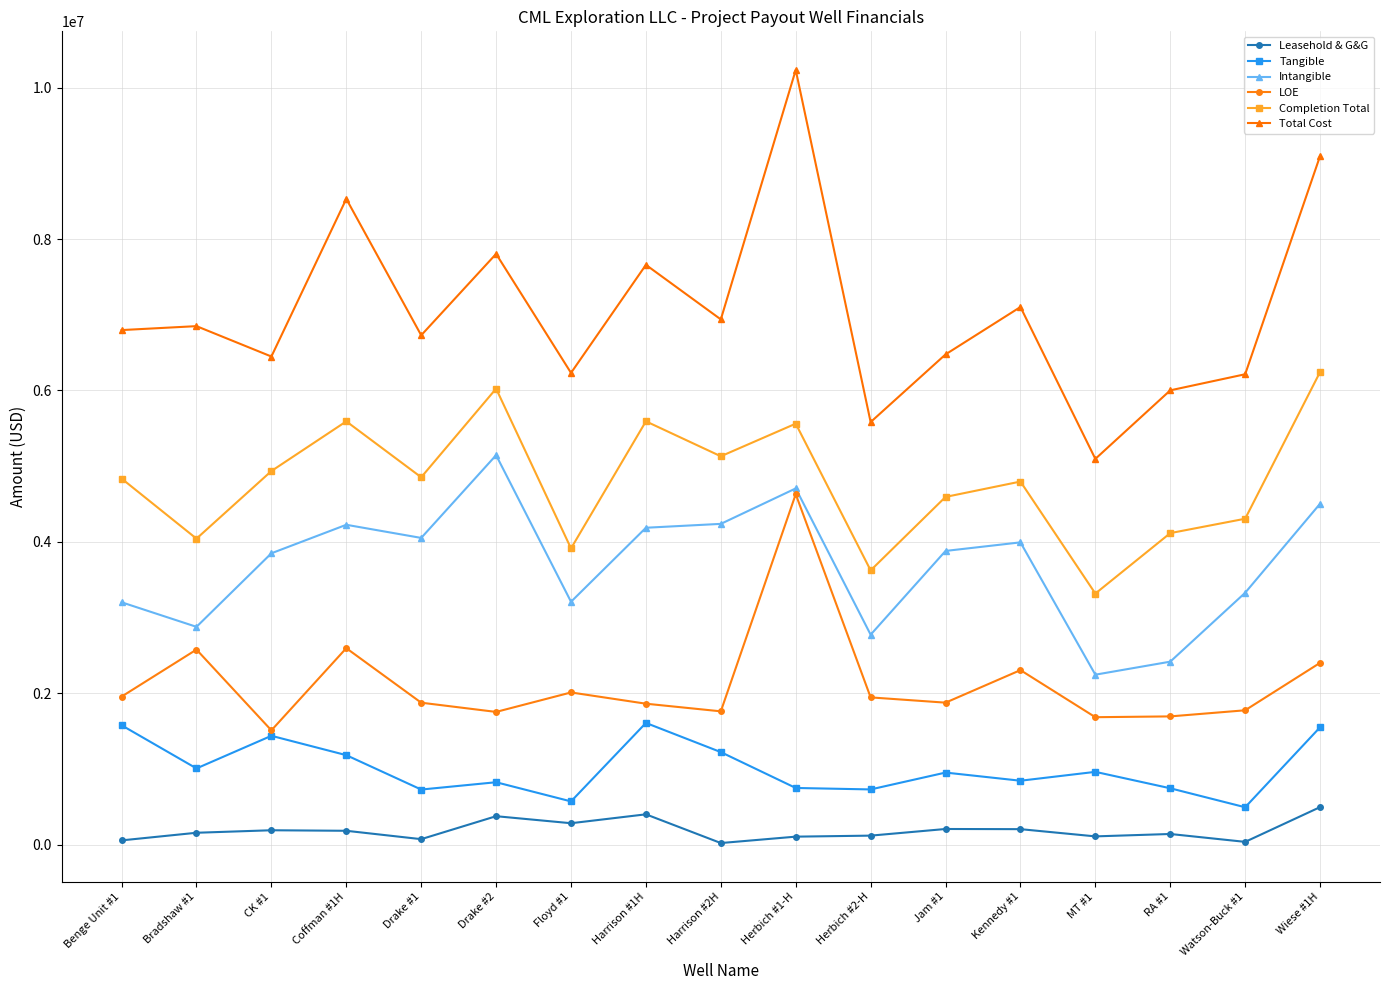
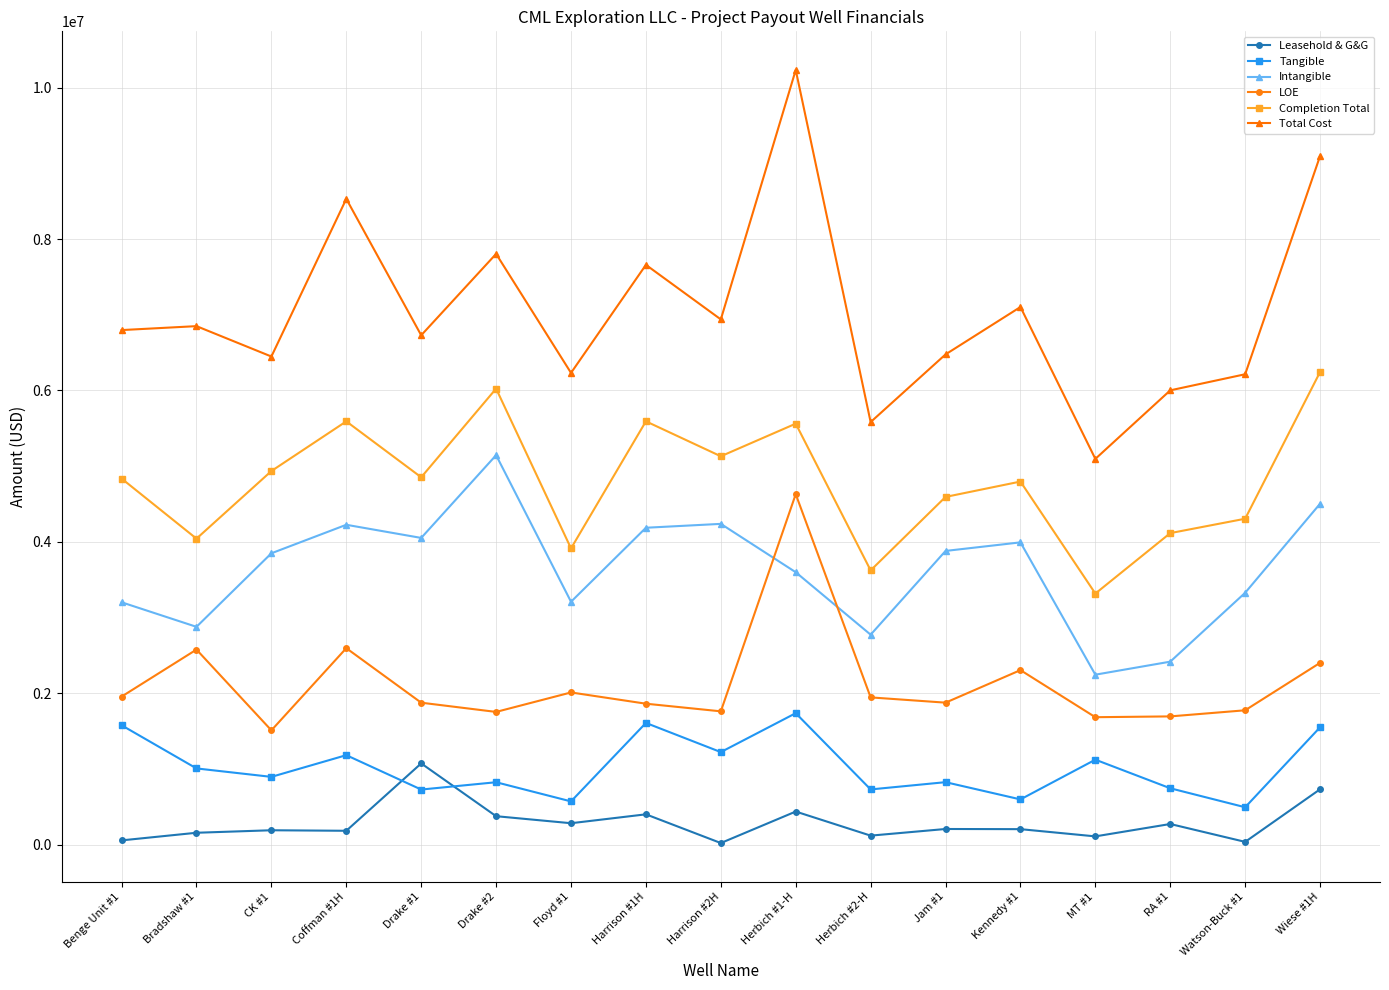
Tangible, CK #1: 1400000 -> 900000
Leasehold & G&G, Drake #1: 100000 -> 1100000
Leasehold & G&G, Herbich #1-H: 100000 -> 400000
Tangible, Herbich #1-H: 700000 -> 1700000
Intangible, Herbich #1-H: 4700000 -> 3600000
Tangible, Jam #1: 1000000 -> 800000
Tangible, Kennedy #1: 800000 -> 600000
Tangible, MT #1: 1000000 -> 1100000
Leasehold & G&G, RA #1: 100000 -> 300000
Leasehold & G&G, Wiese #1H: 500000 -> 700000
